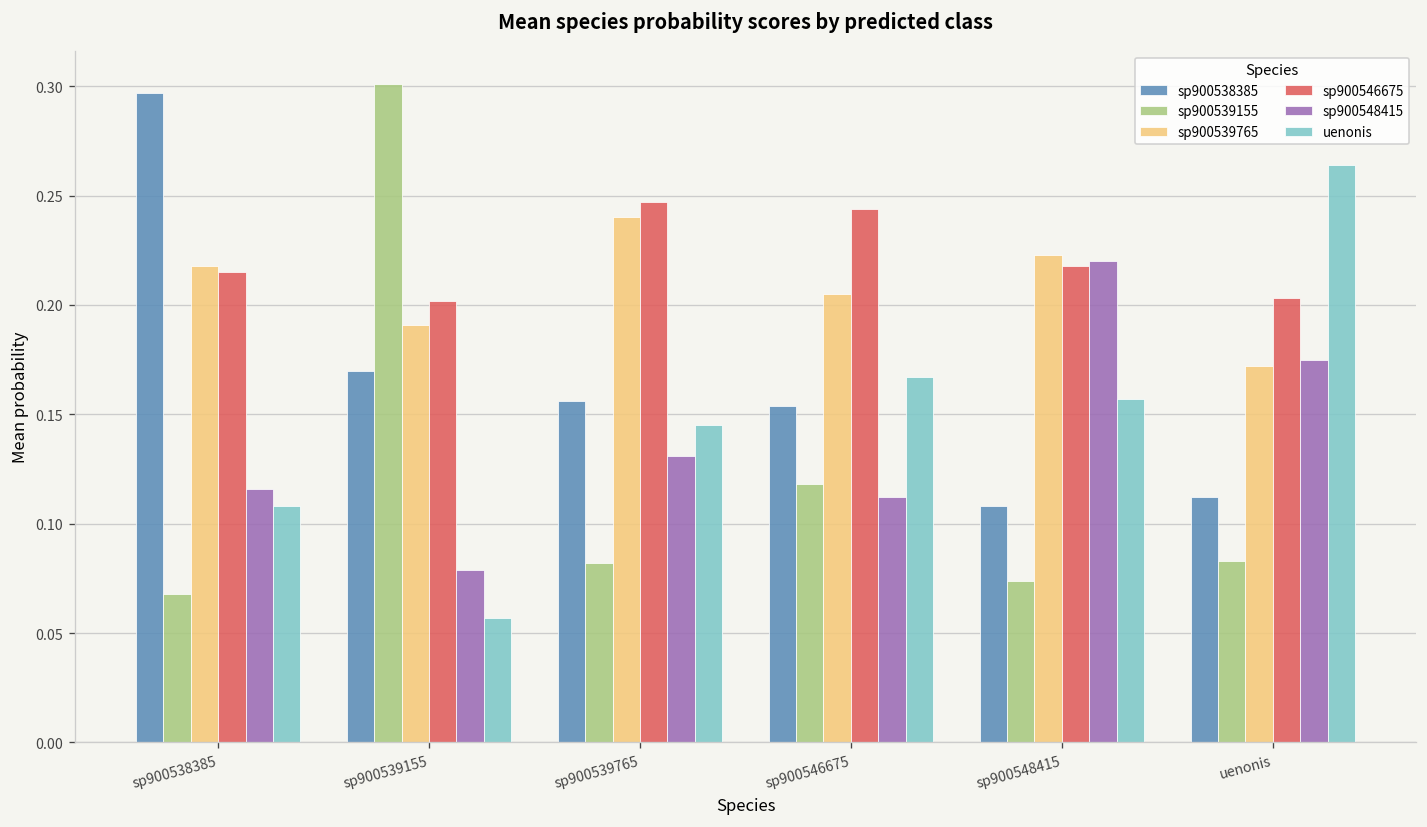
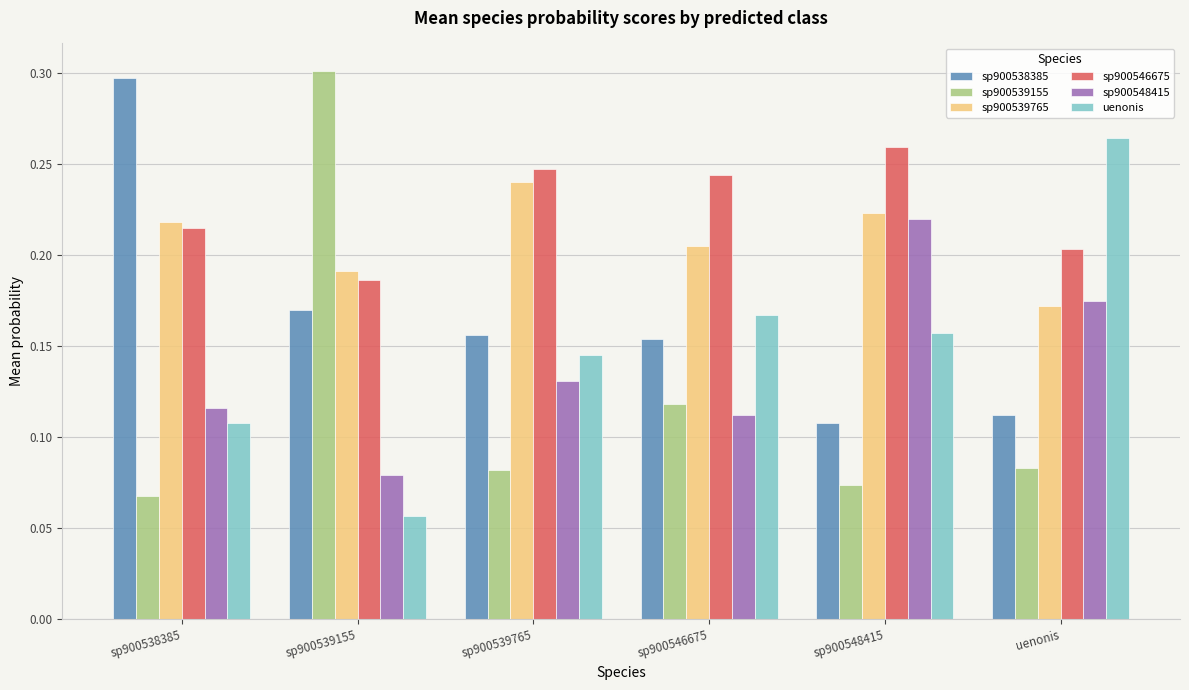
sp900546675, sp900539155: 0.202 -> 0.186
sp900546675, sp900548415: 0.218 -> 0.259
